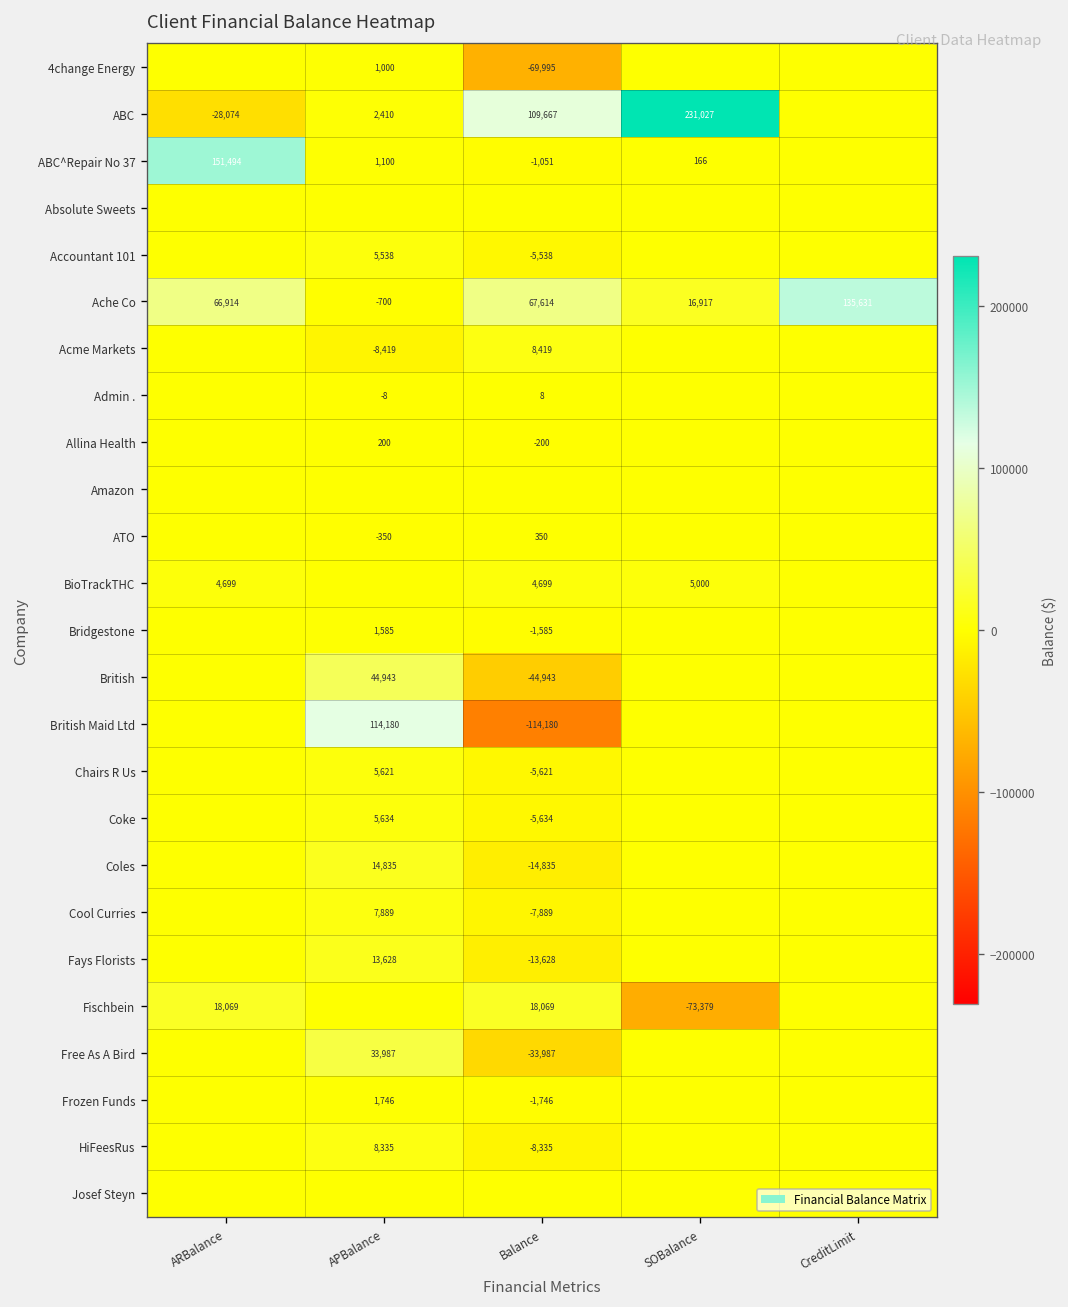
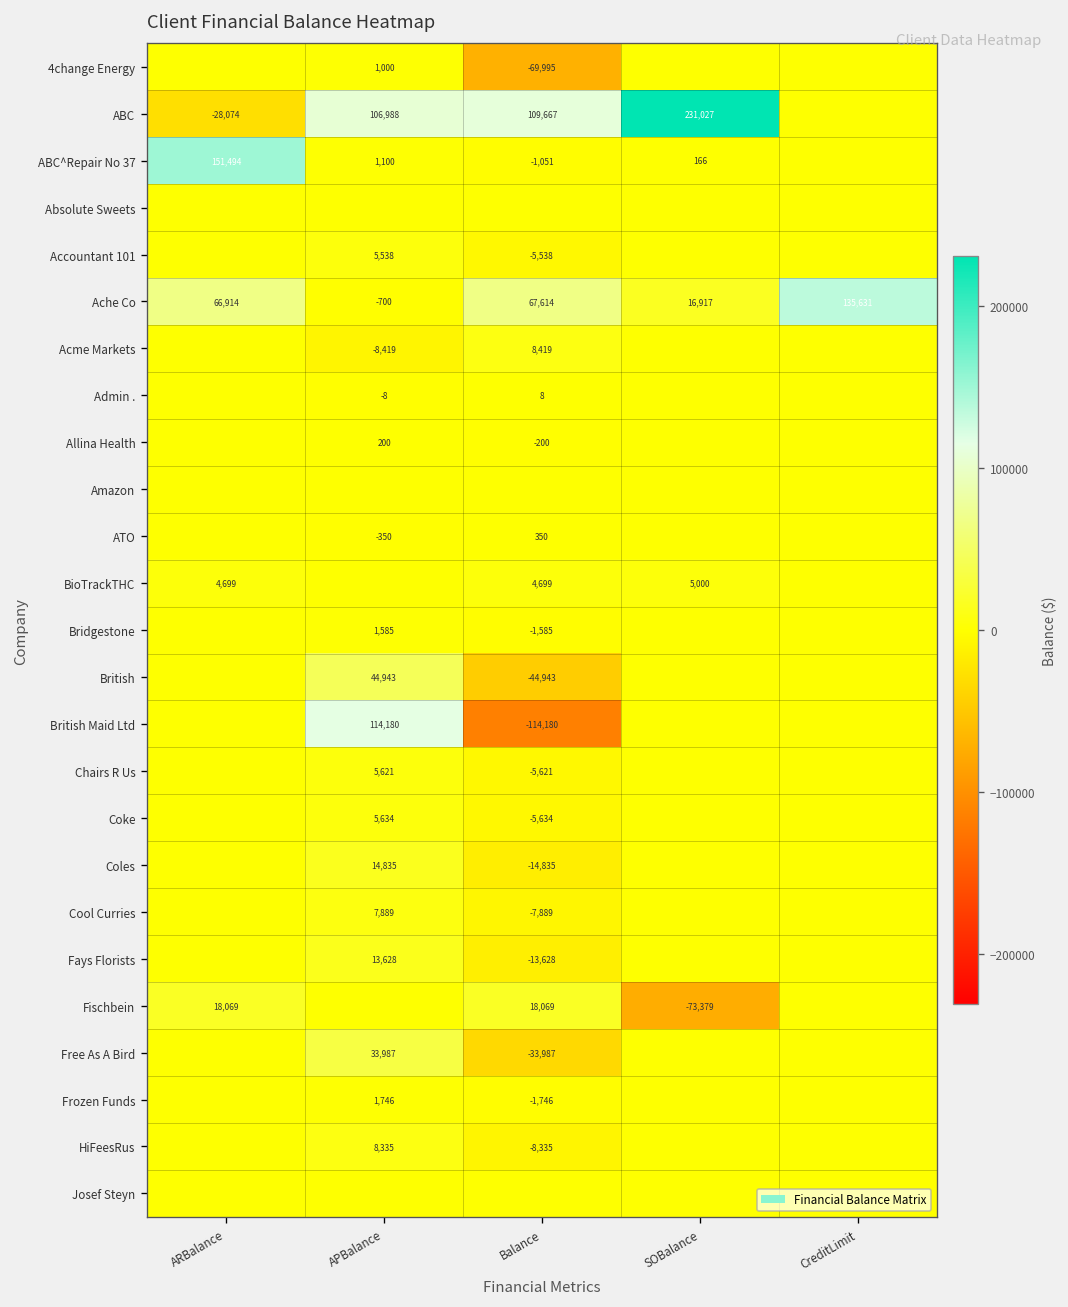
ABC, APBalance: 2,410 -> 106,988
